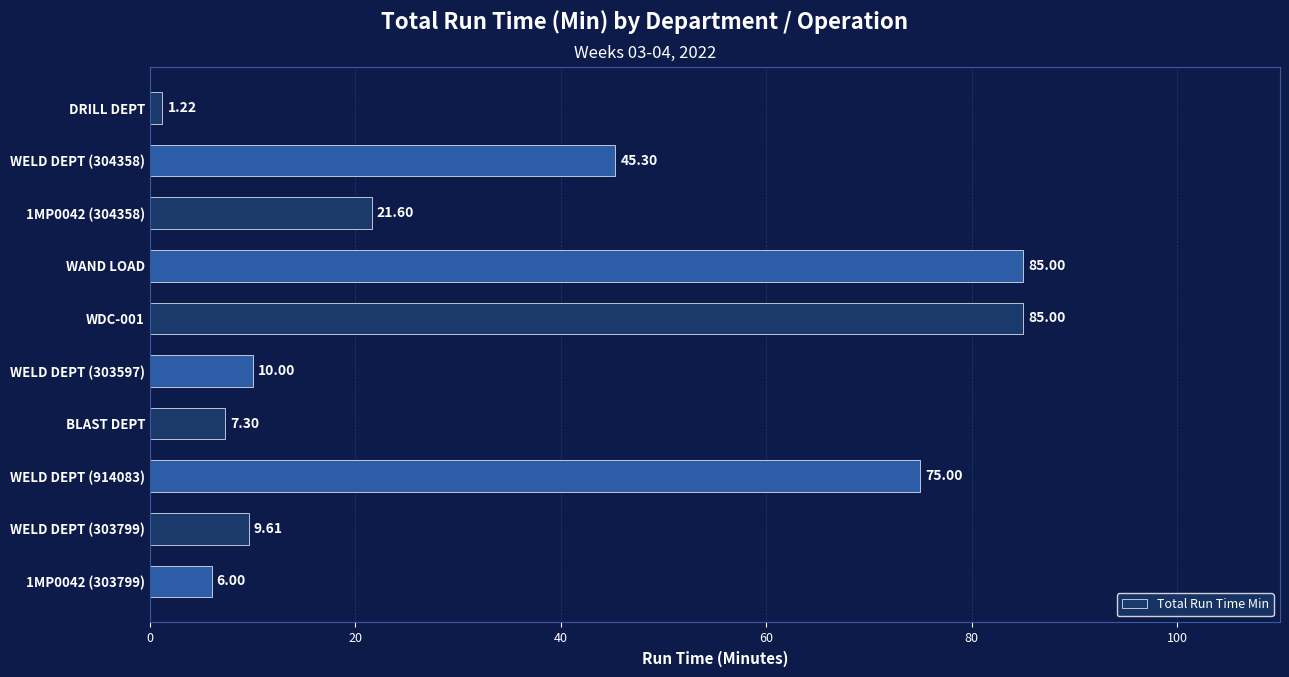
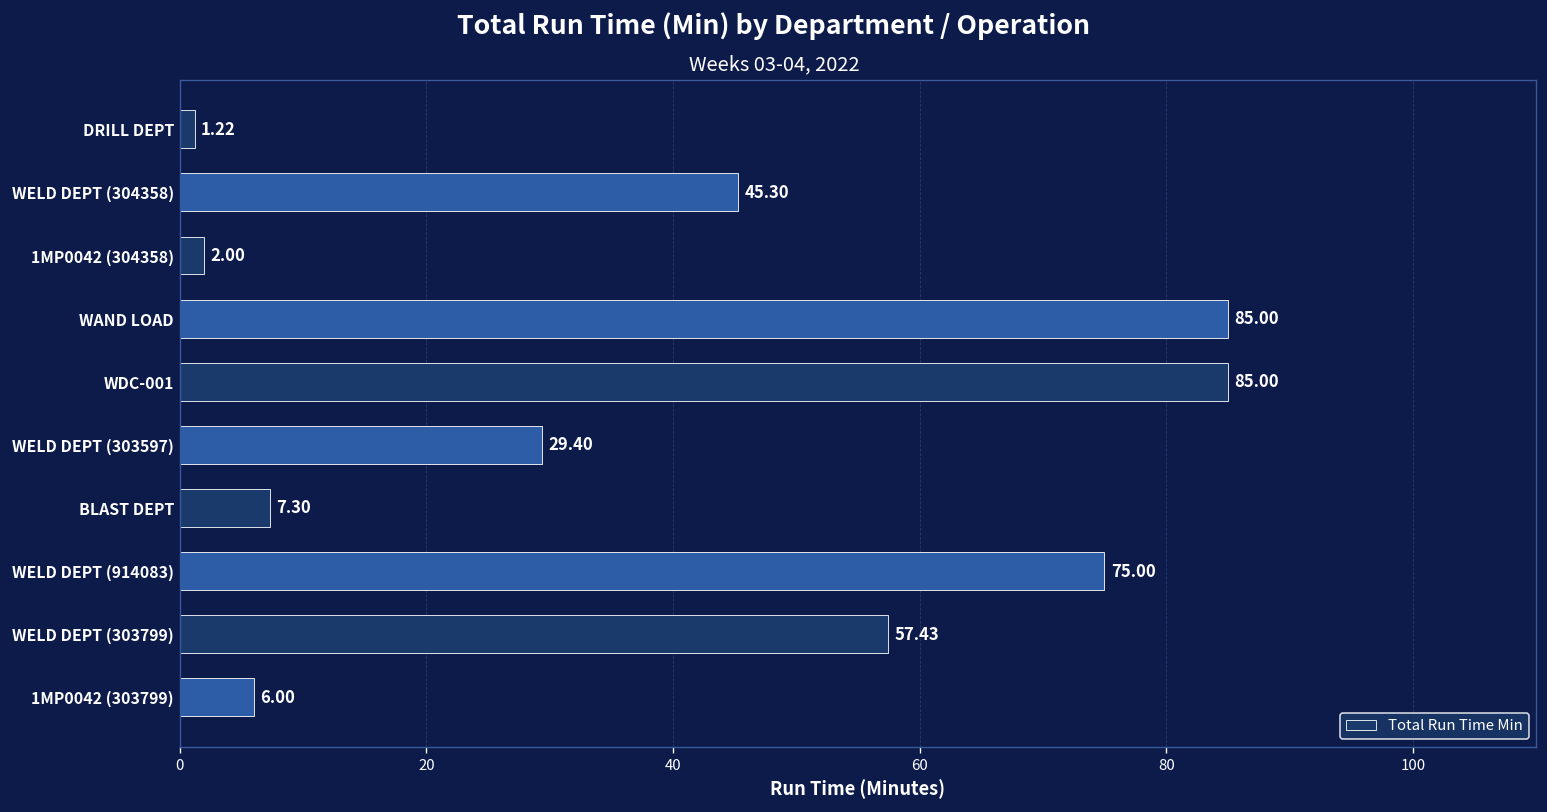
1MP0042 (304358): 21.60 -> 2.00
WELD DEPT (303597): 10.00 -> 29.40
WELD DEPT (303799): 9.61 -> 57.43
